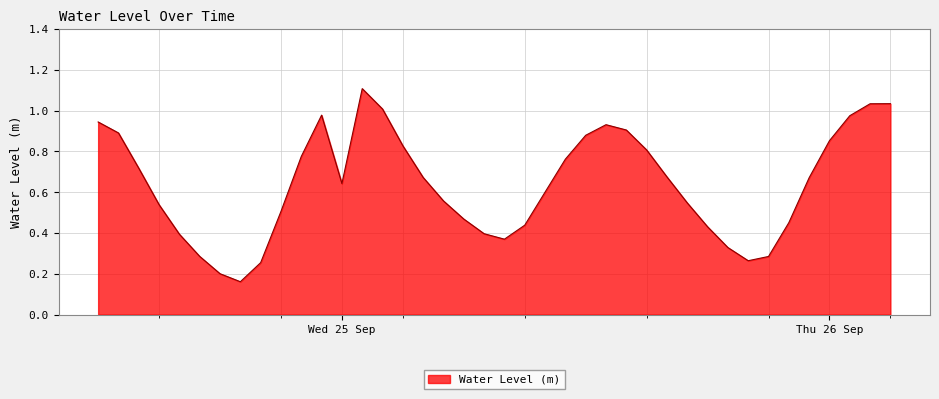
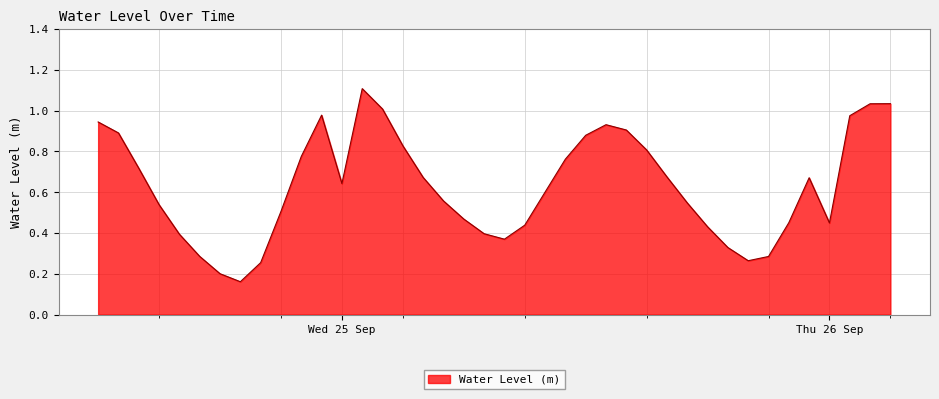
Thu 26 Sep: 0.85 -> 0.45
